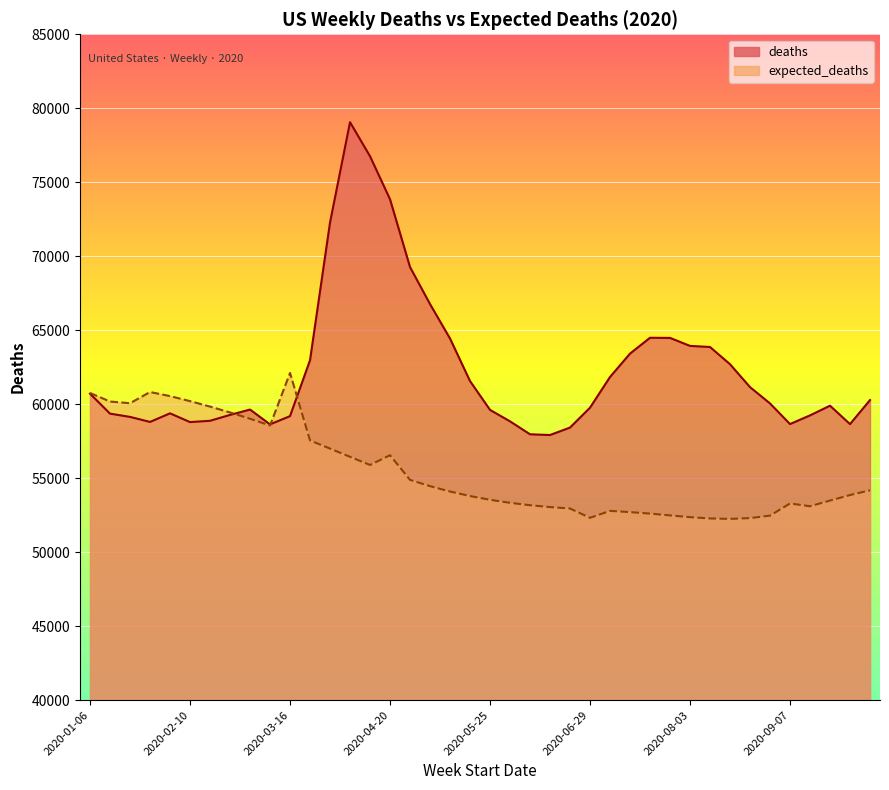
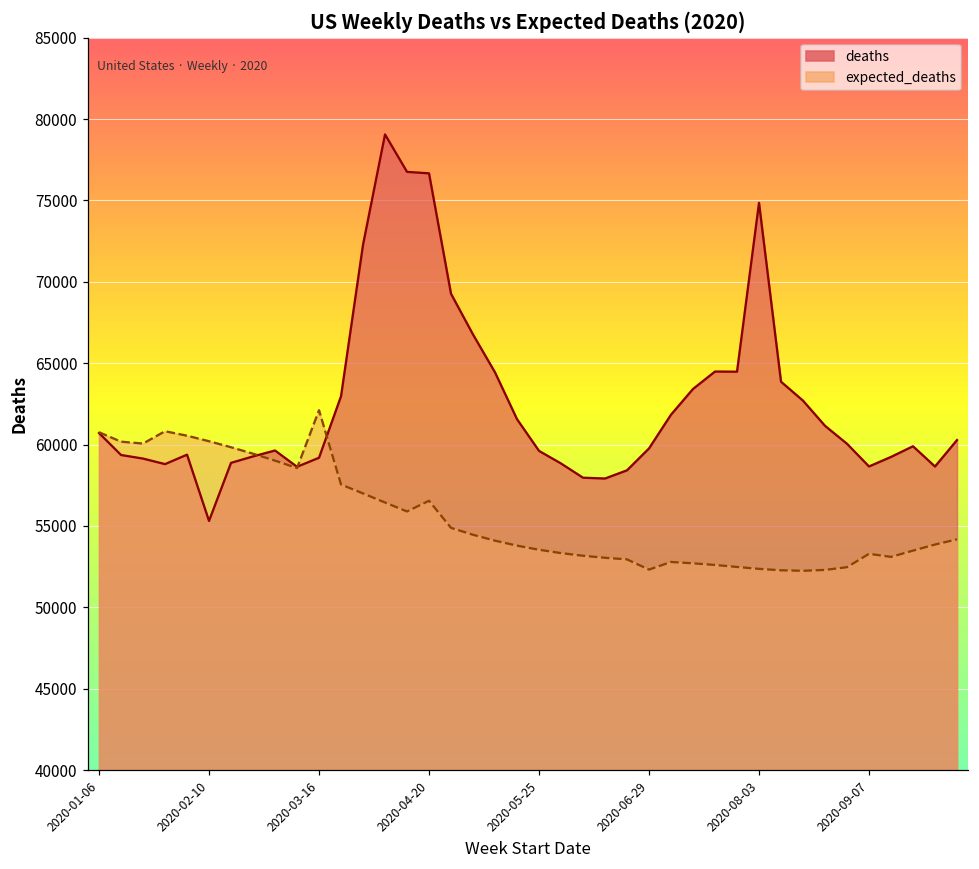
deaths, 2020-02-10: 58800 -> 55300
deaths, 2020-04-20: 73900 -> 76700
deaths, 2020-08-03: 63900 -> 74900
